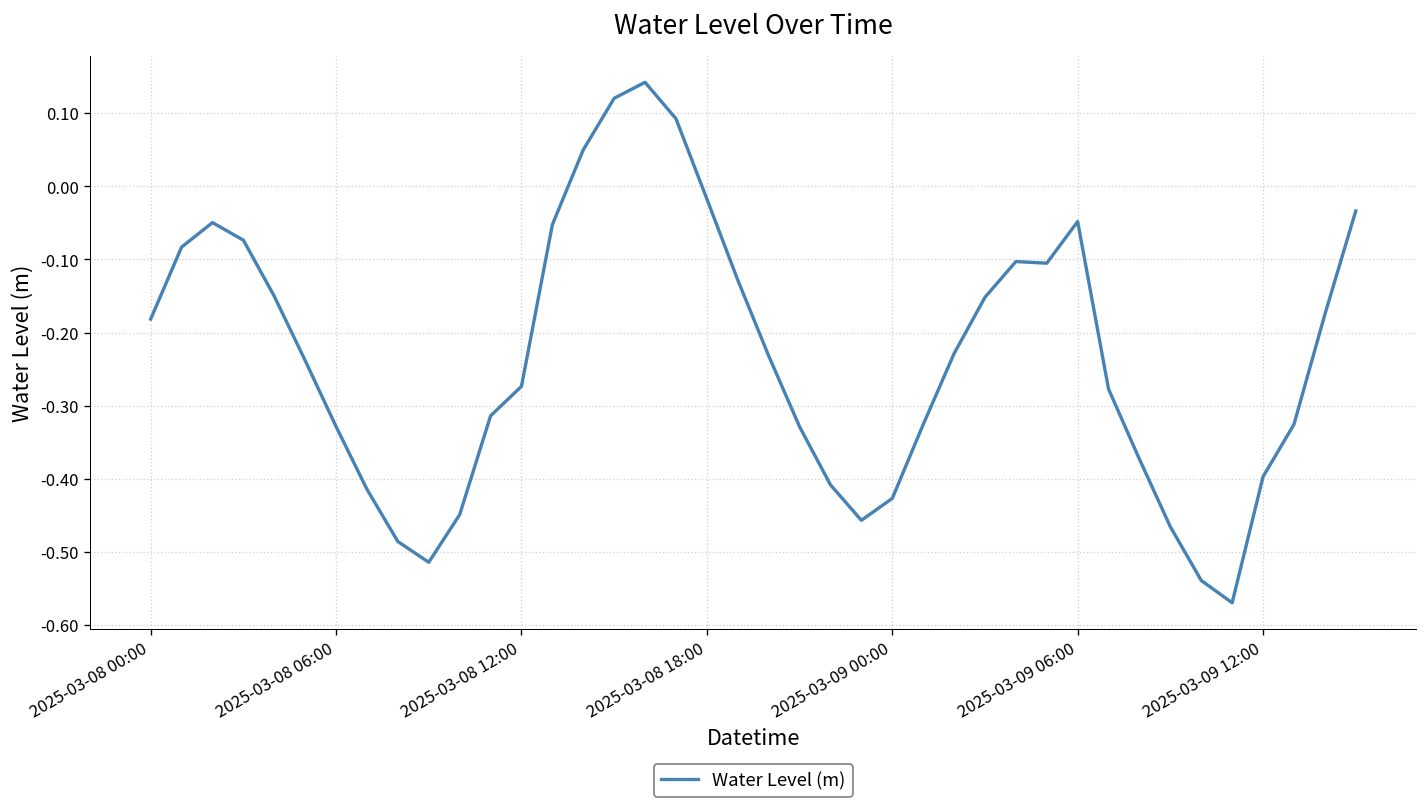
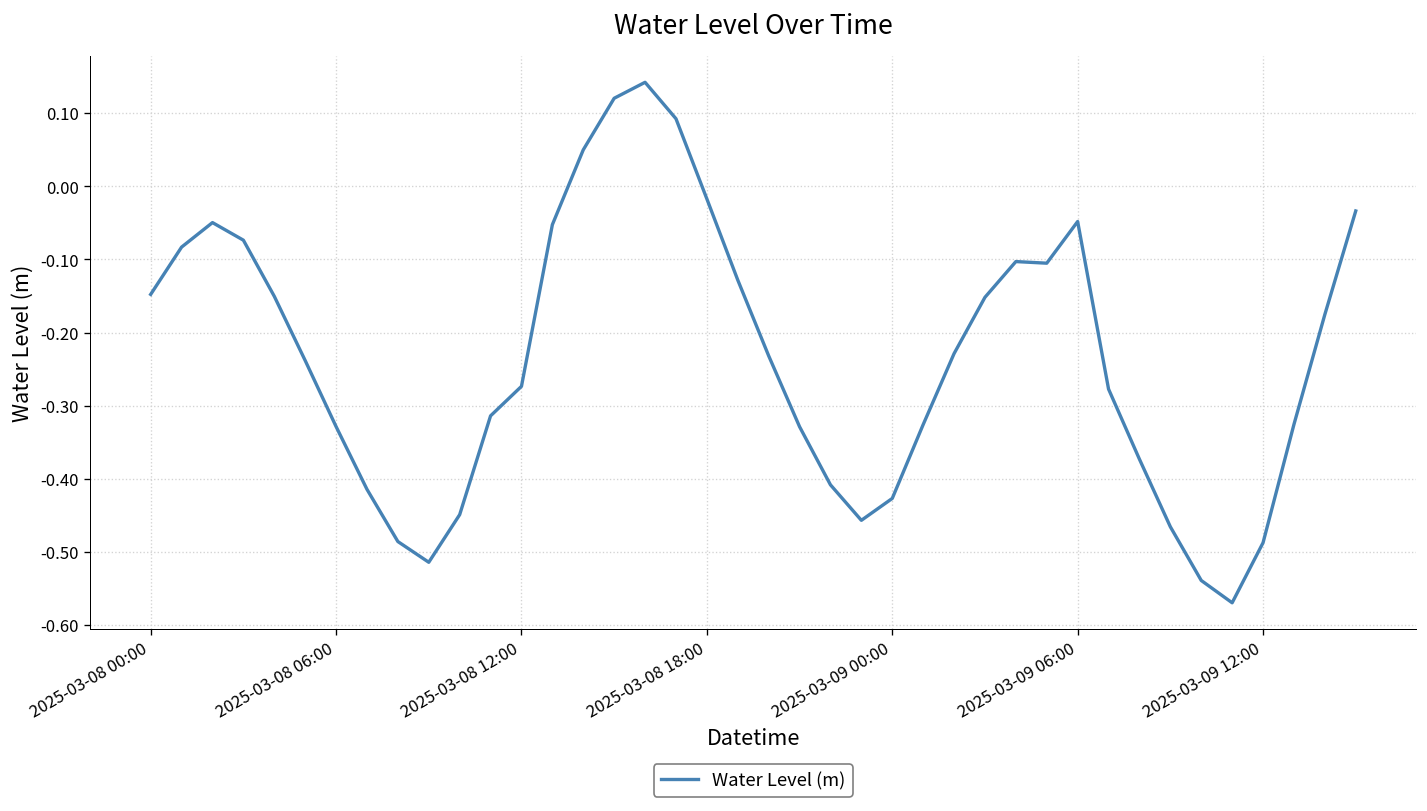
2025-03-08 00:00: -0.18 -> -0.15
2025-03-09 12:00: -0.40 -> -0.49
